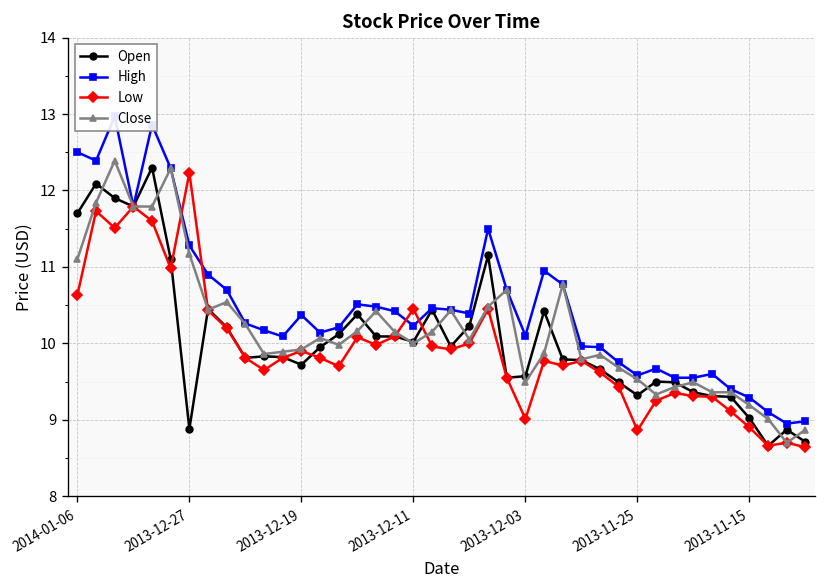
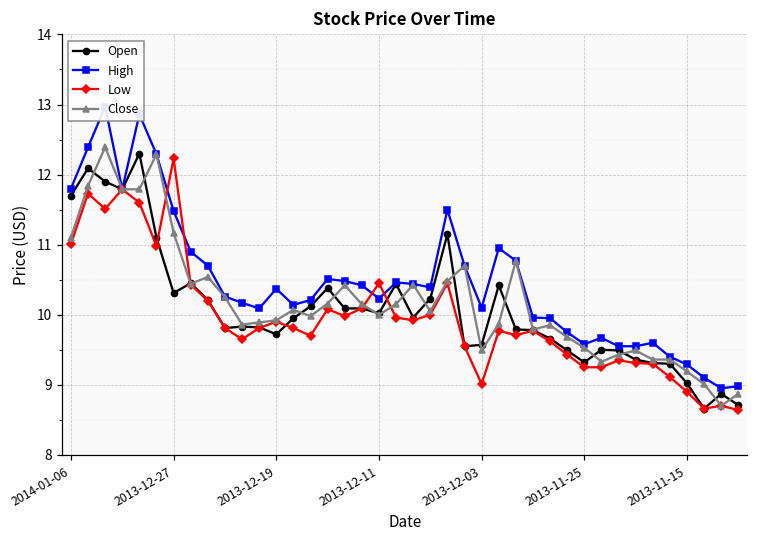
High, 2014-01-06: 12.5 -> 11.8
Low, 2014-01-06: 10.6 -> 11.0
Open, 2013-12-27: 8.9 -> 10.3
High, 2013-12-27: 11.3 -> 11.5
Low, 2013-11-25: 8.9 -> 9.3
